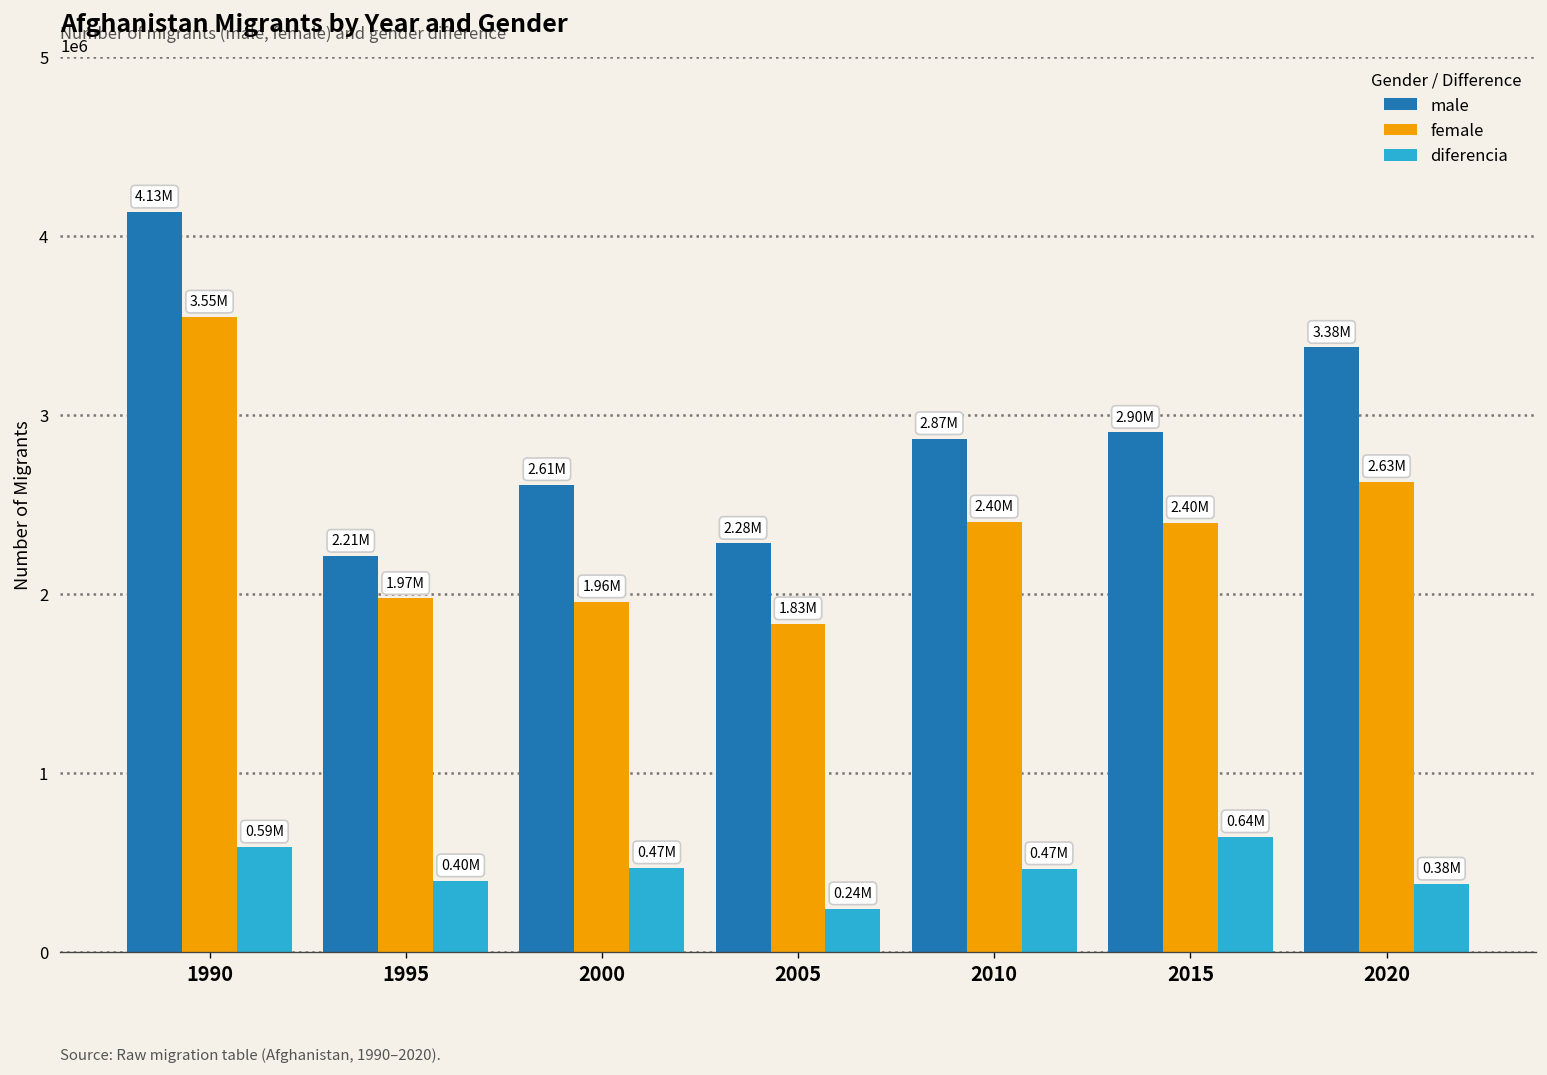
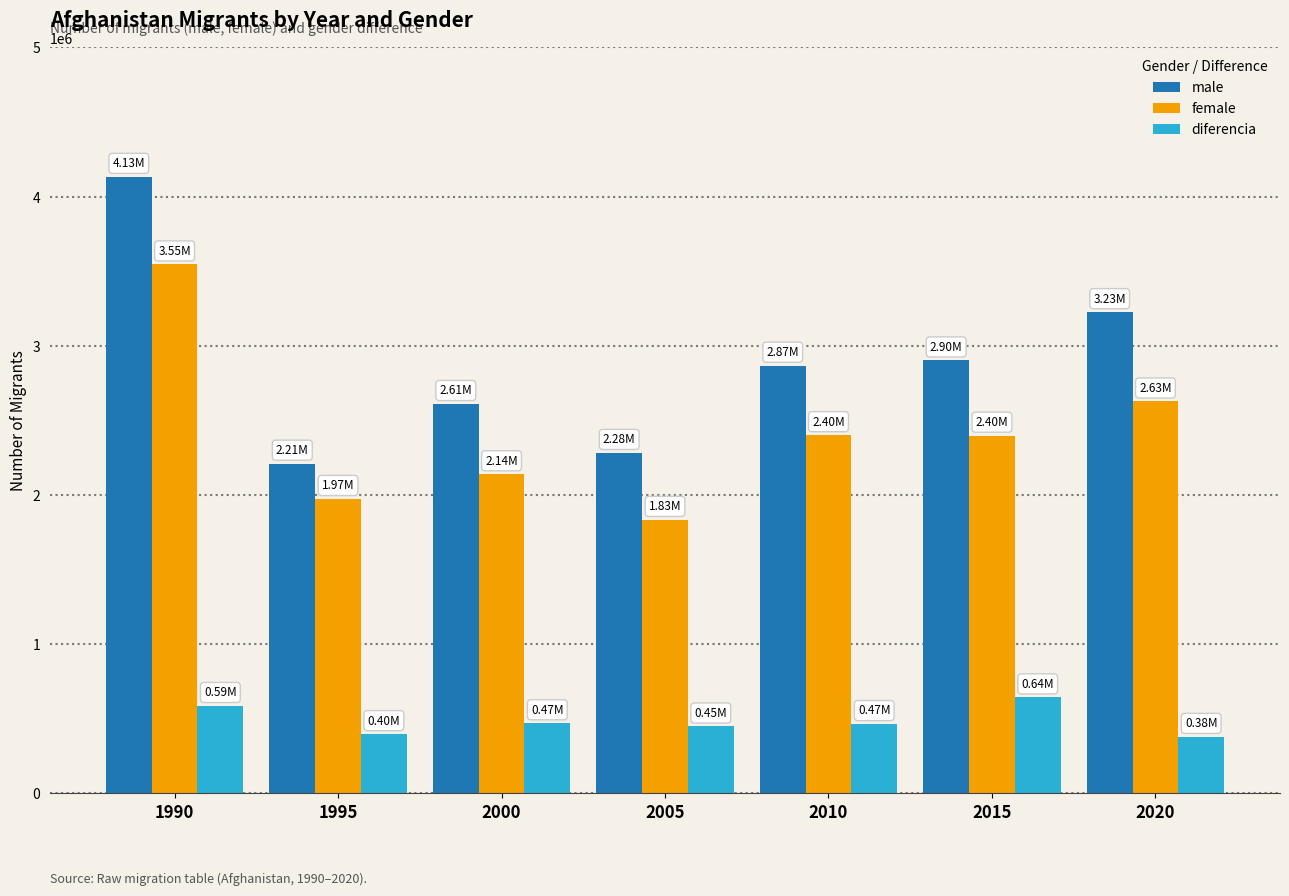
female, 2000: 1.96M -> 2.14M
diferencia, 2005: 0.24M -> 0.45M
male, 2020: 3.38M -> 3.23M
